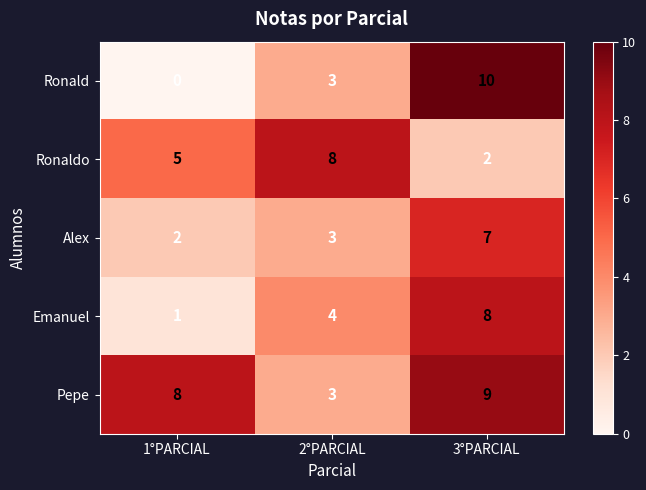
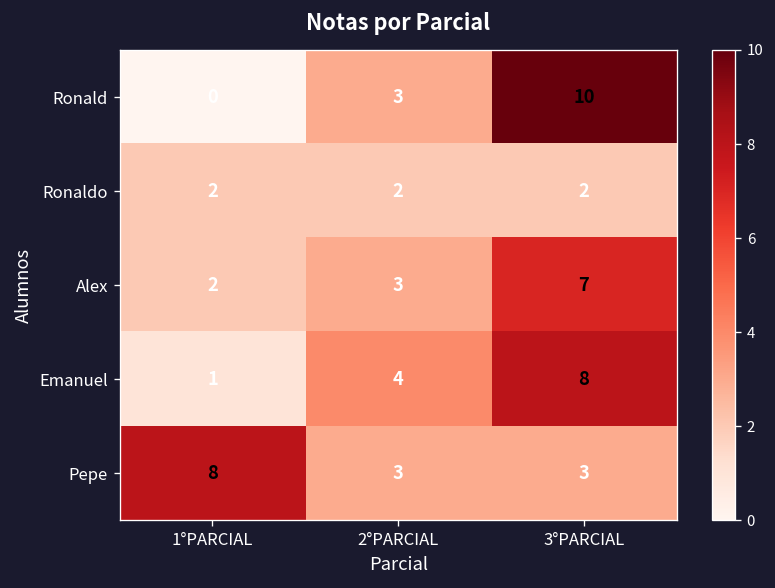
Ronaldo, 1°PARCIAL: 5 -> 2
Ronaldo, 2°PARCIAL: 8 -> 2
Pepe, 3°PARCIAL: 9 -> 3
